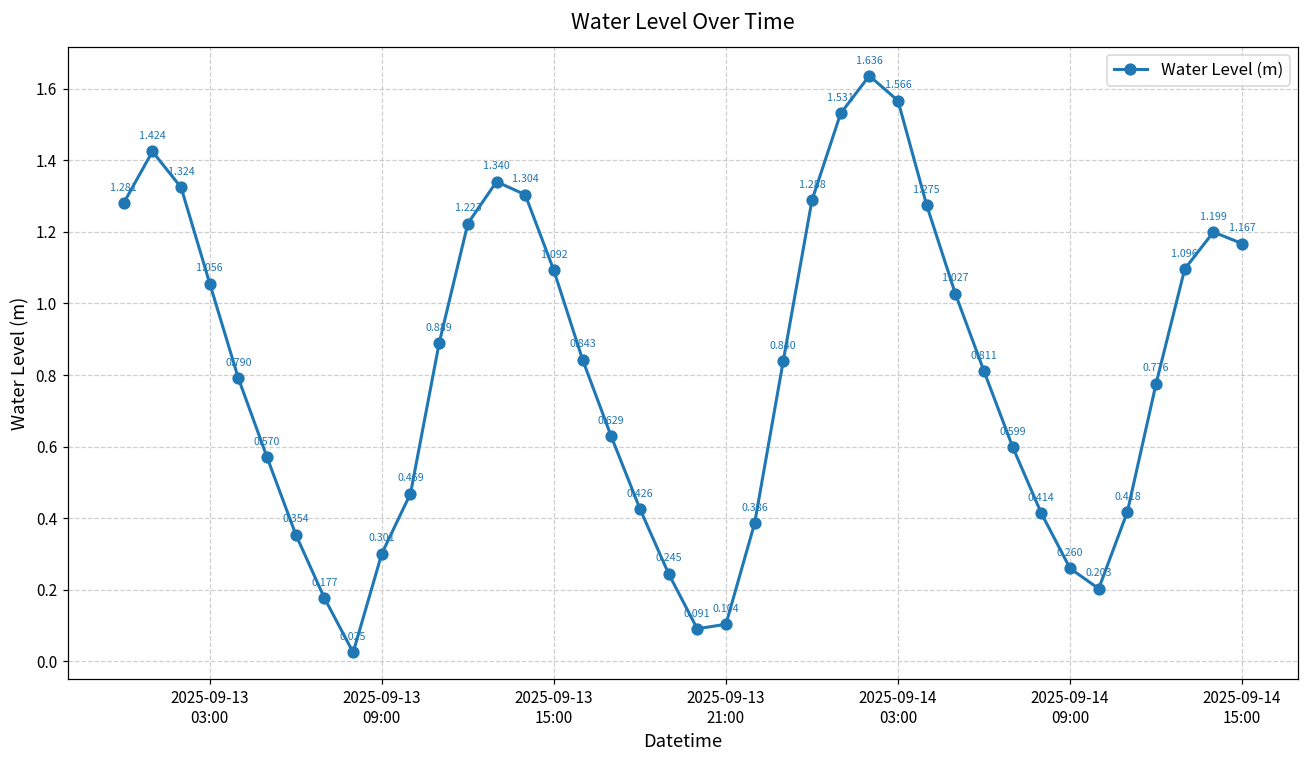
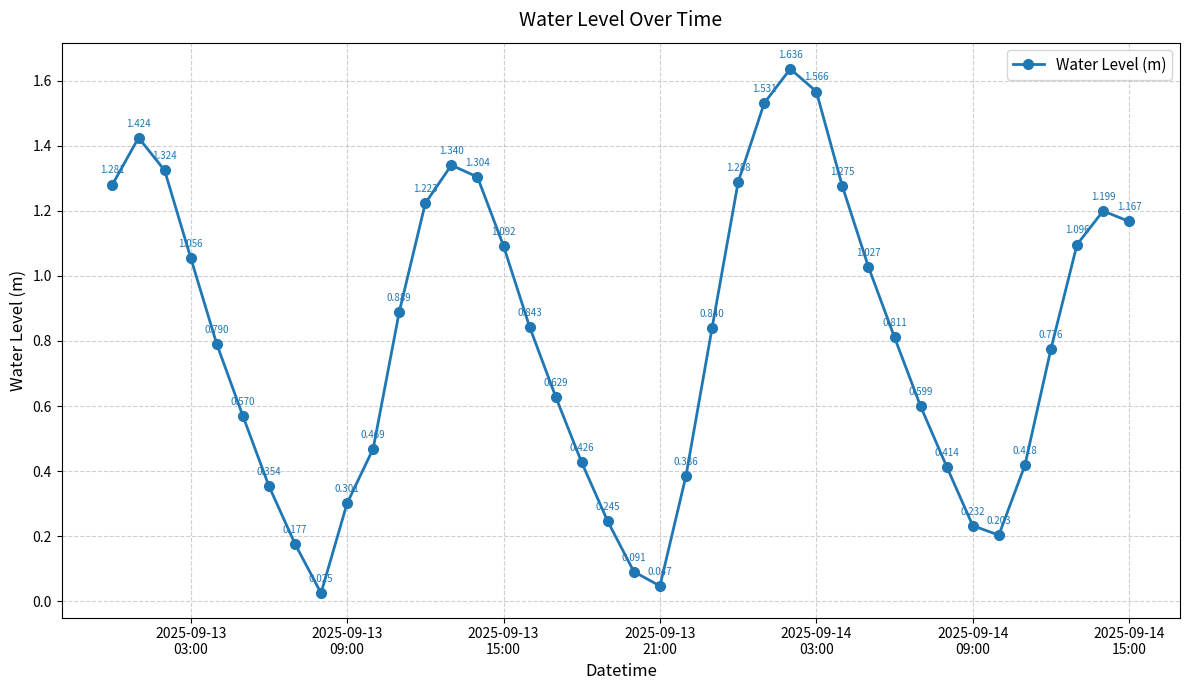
2025-09-13 21:00: 0.104 -> 0.047
2025-09-14 09:00: 0.260 -> 0.232
